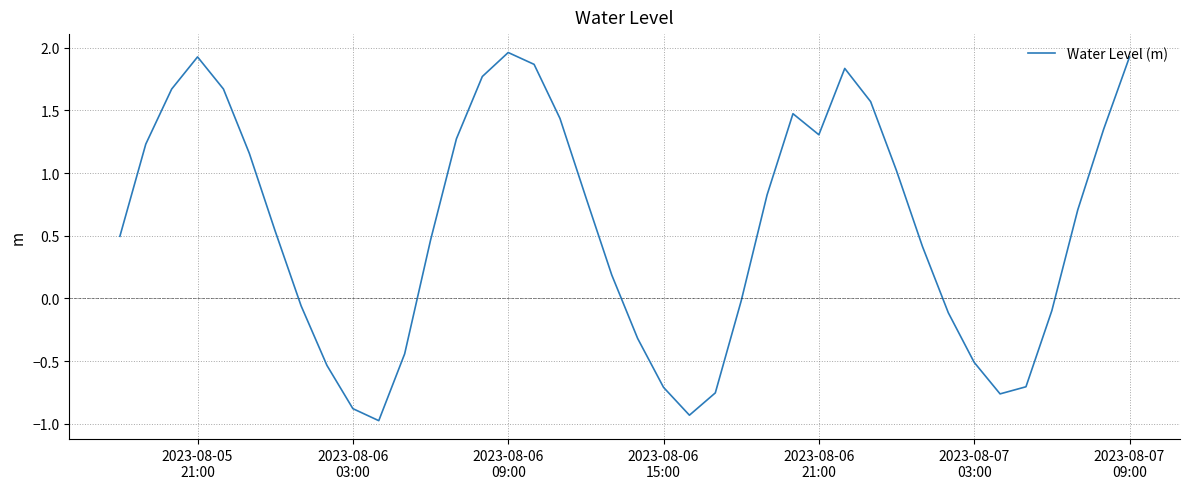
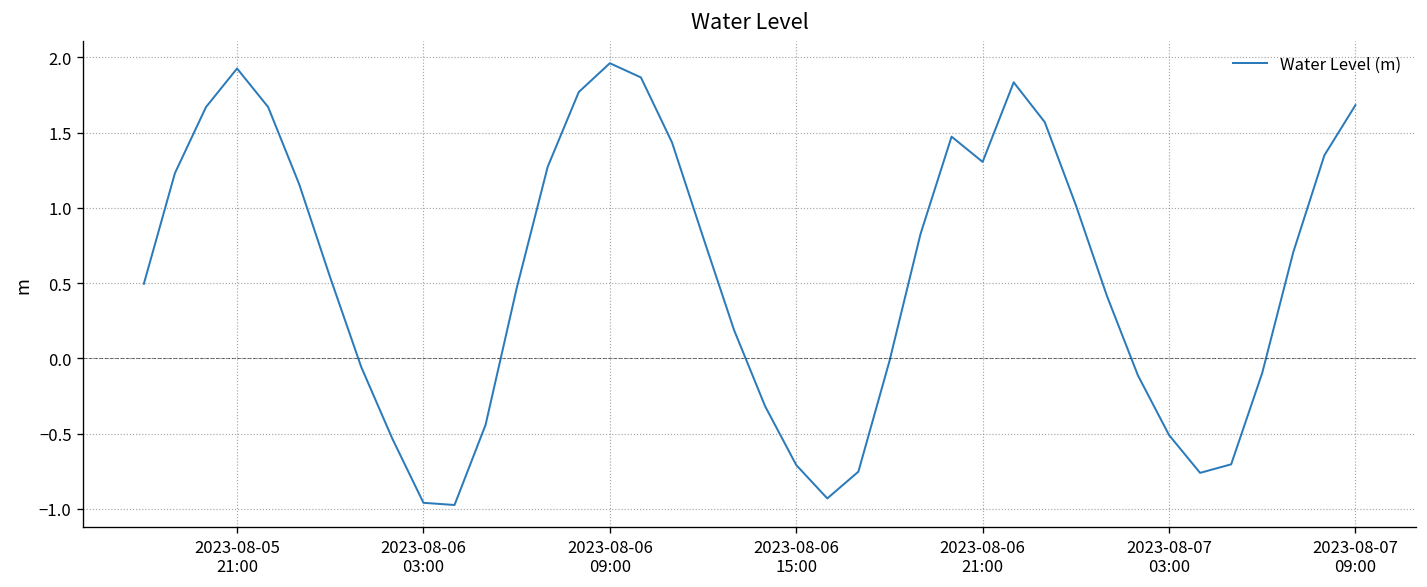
2023-08-06 03:00: -0.88 -> -0.96
2023-08-07 09:00: 1.93 -> 1.68
